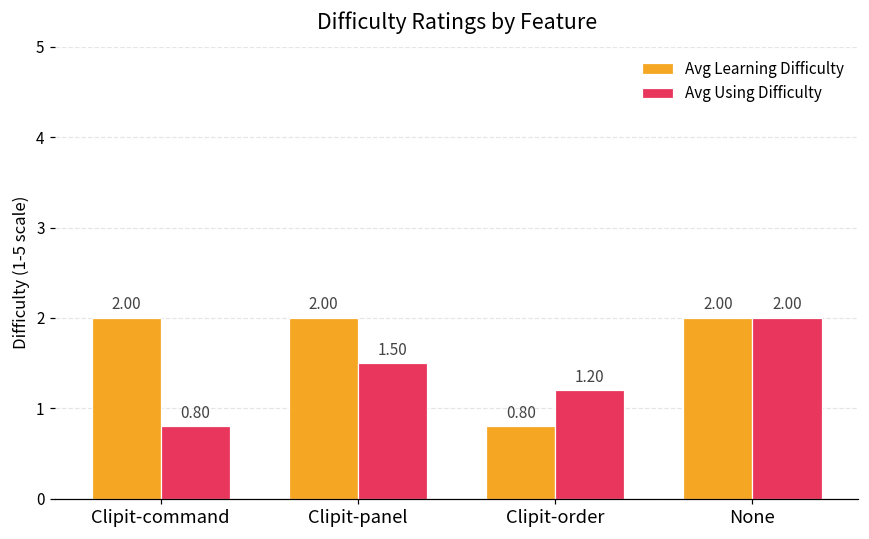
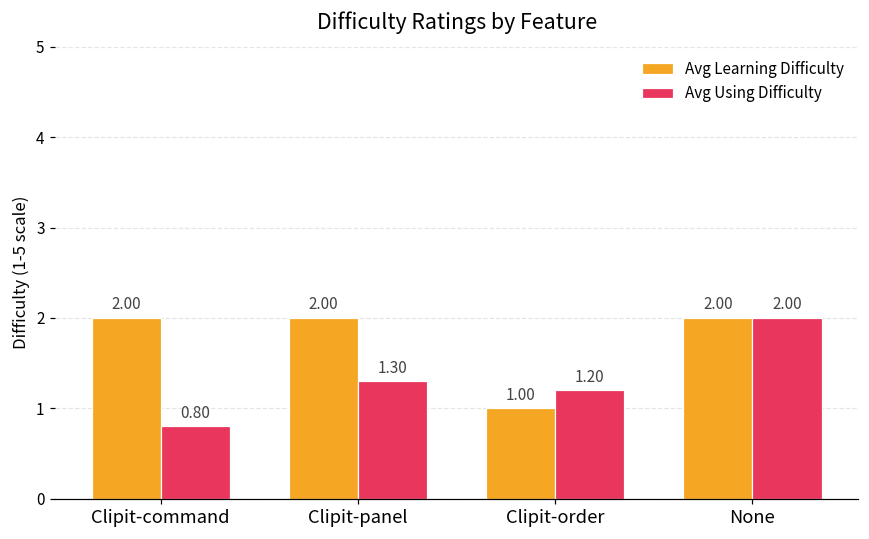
Avg Using Difficulty, Clipit-panel: 1.50 -> 1.30
Avg Learning Difficulty, Clipit-order: 0.80 -> 1.00
